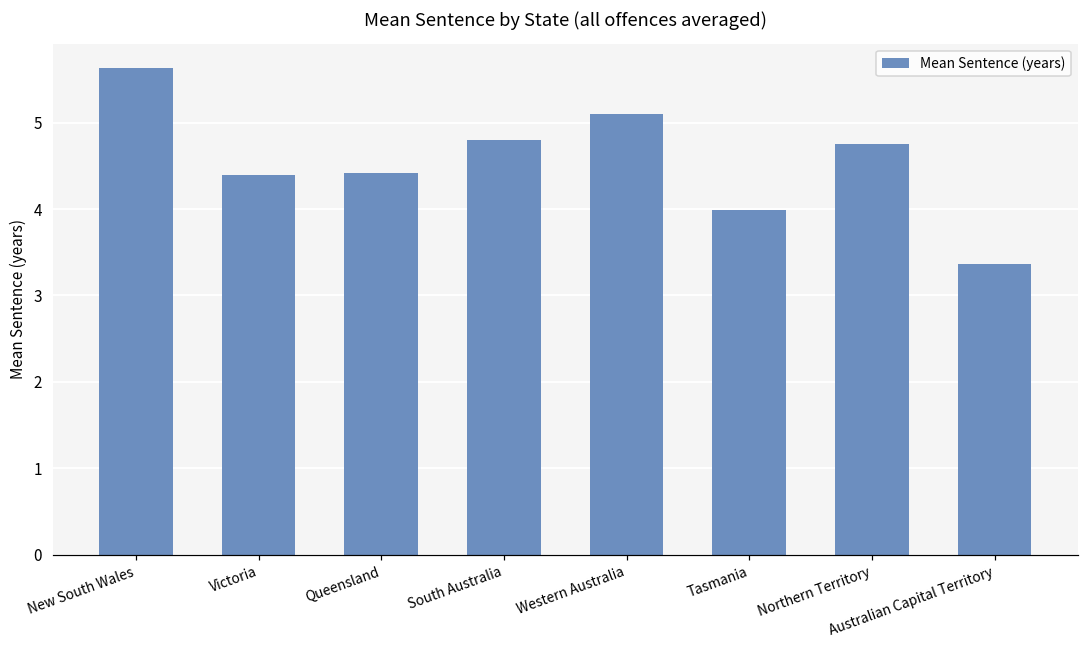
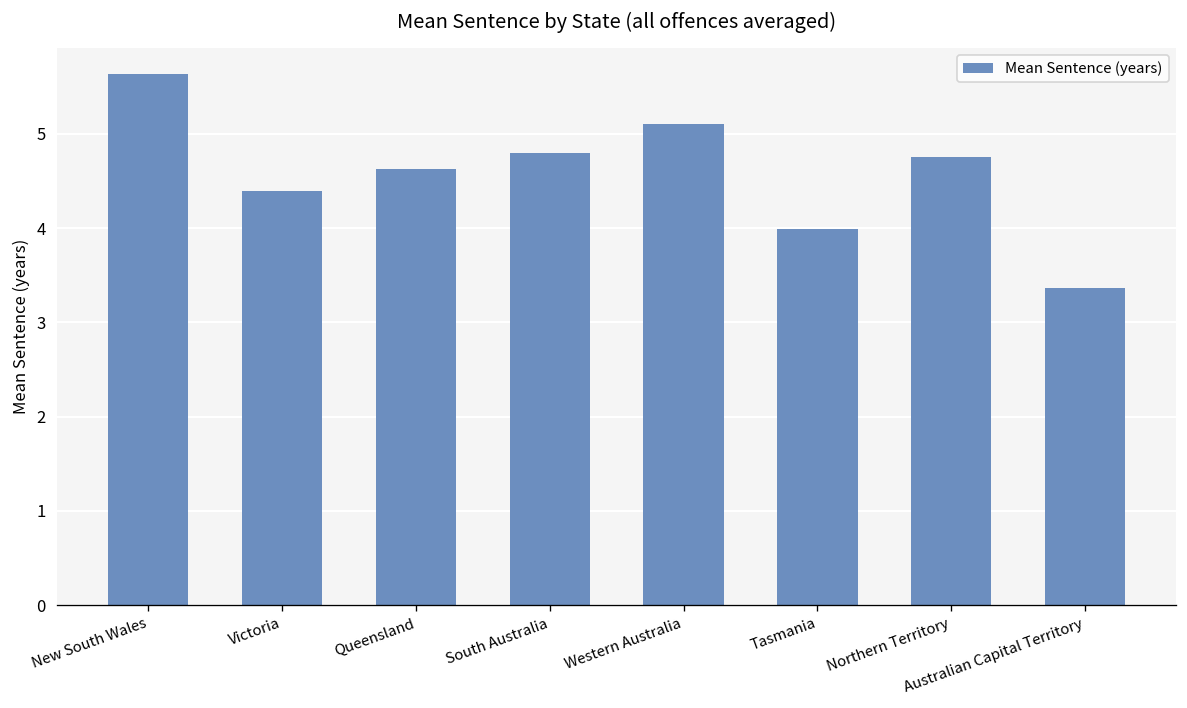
Queensland: 4.4 -> 4.6
